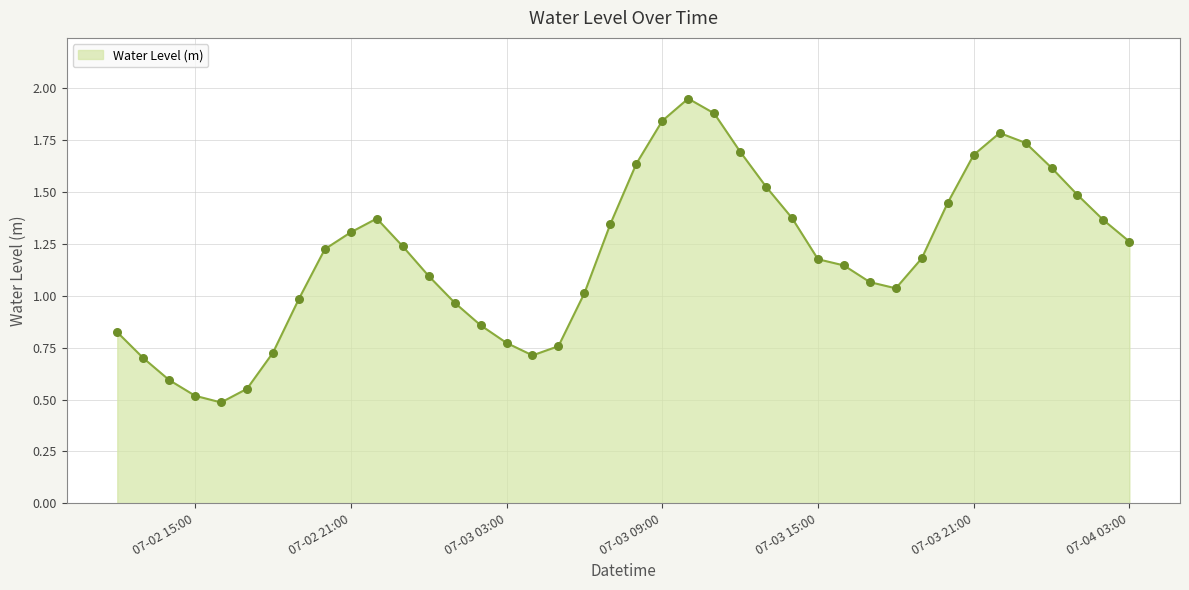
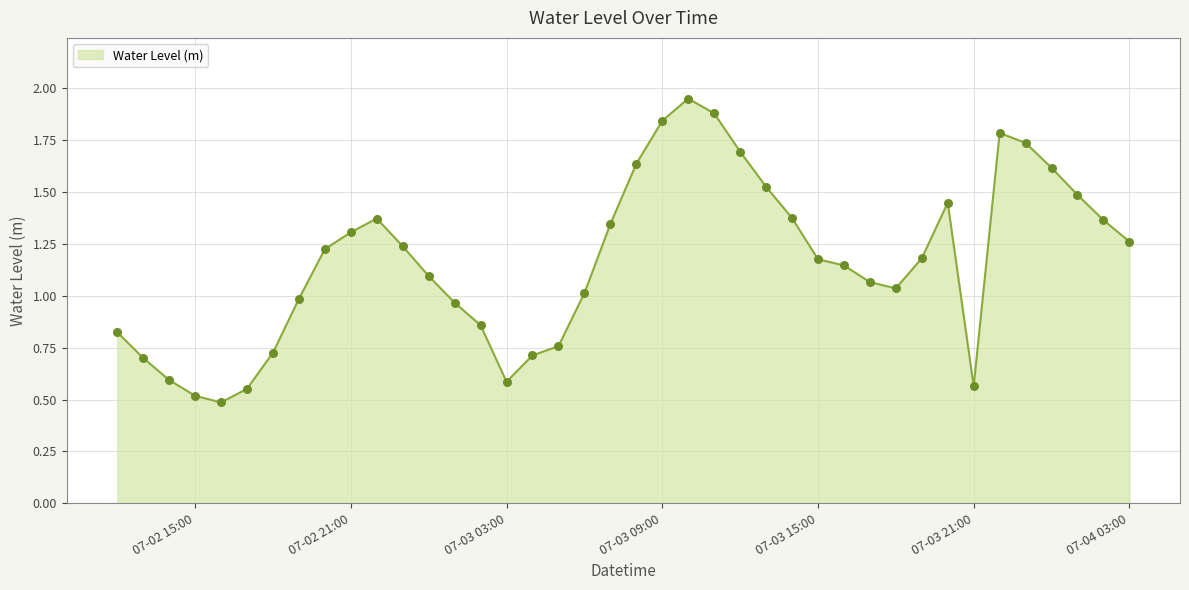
07-03 03:00: 0.77 -> 0.59
07-03 21:00: 1.68 -> 0.56
